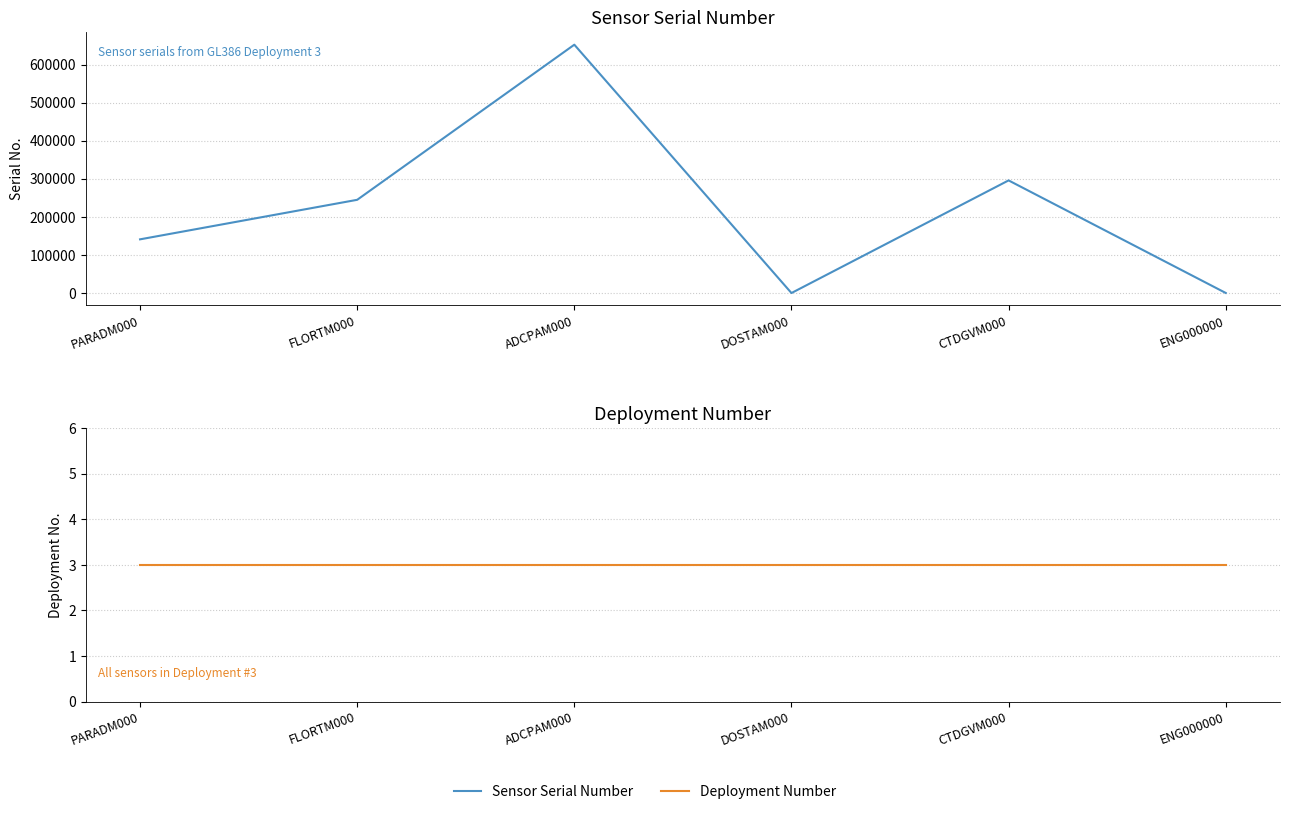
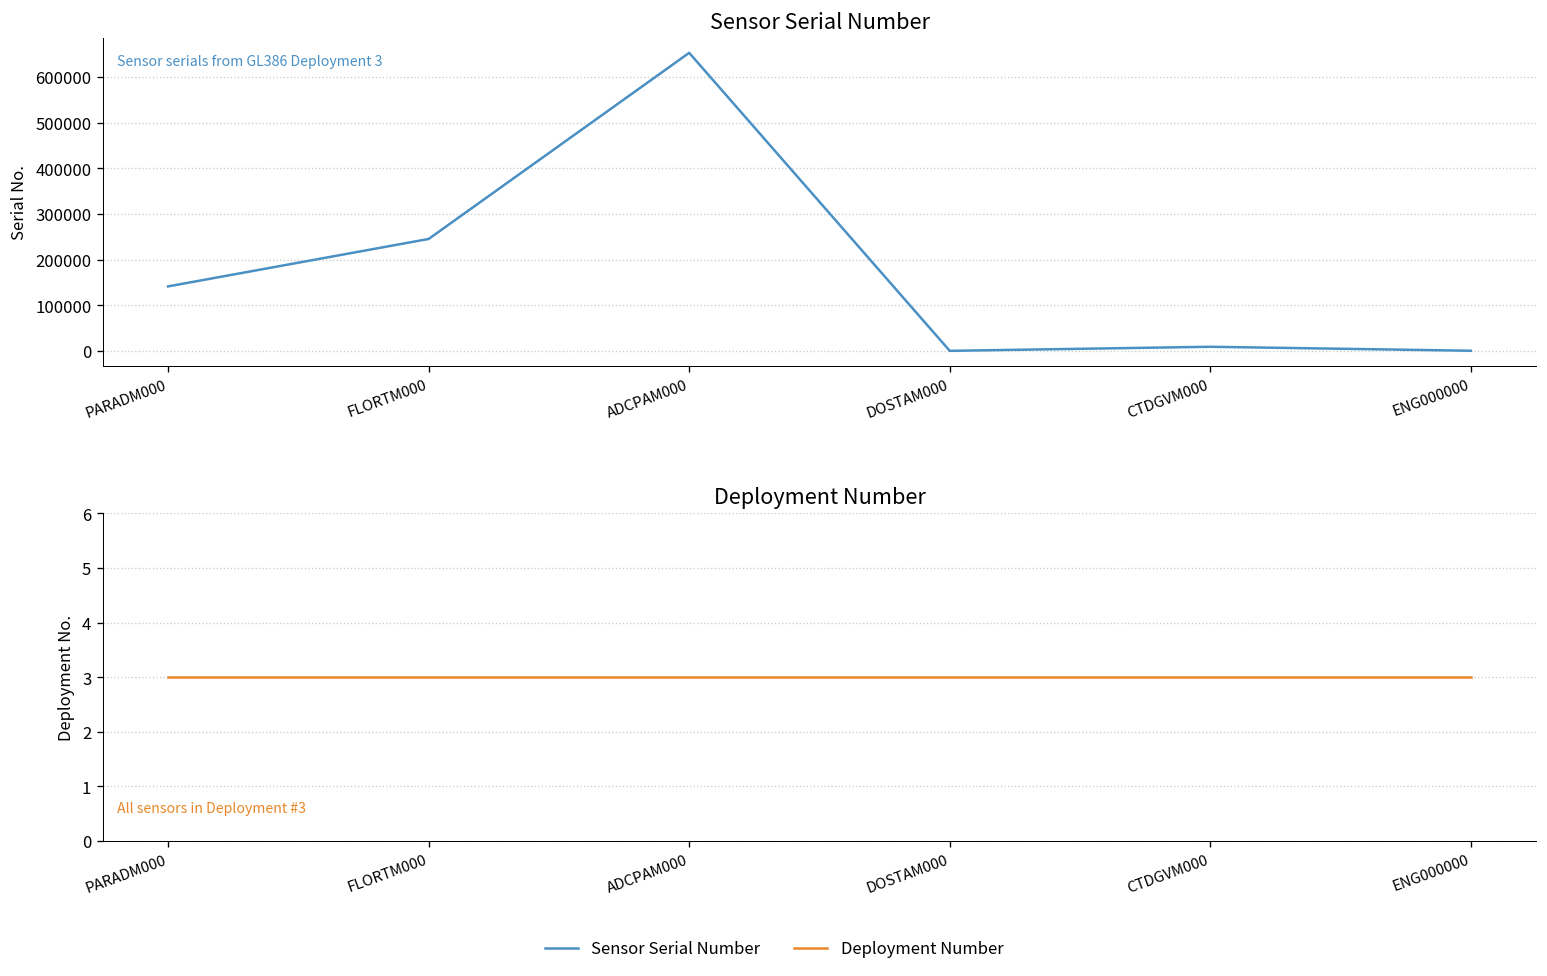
Sensor Serial Number, CTDGVM000: 300000 -> 10000
